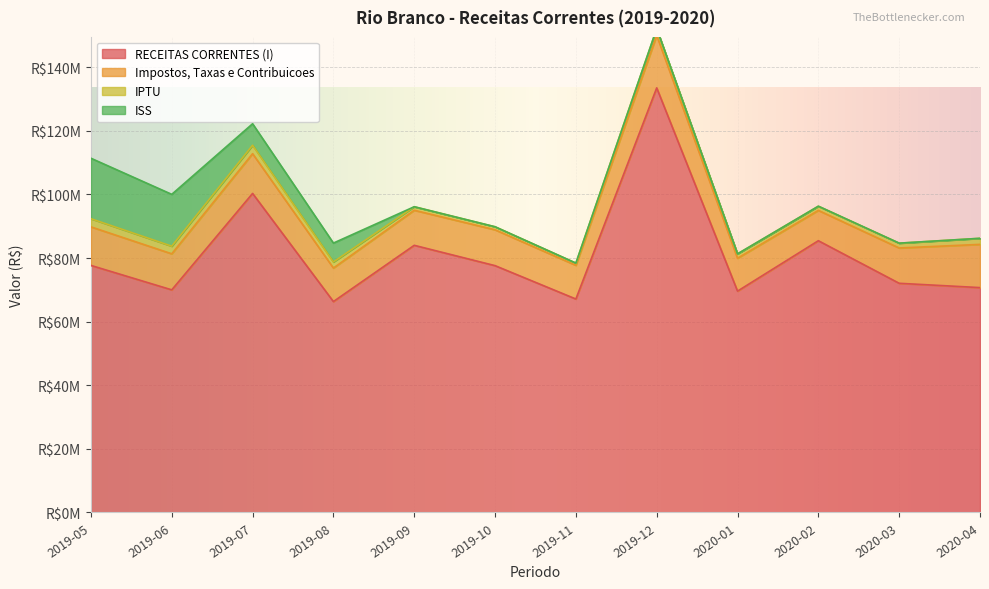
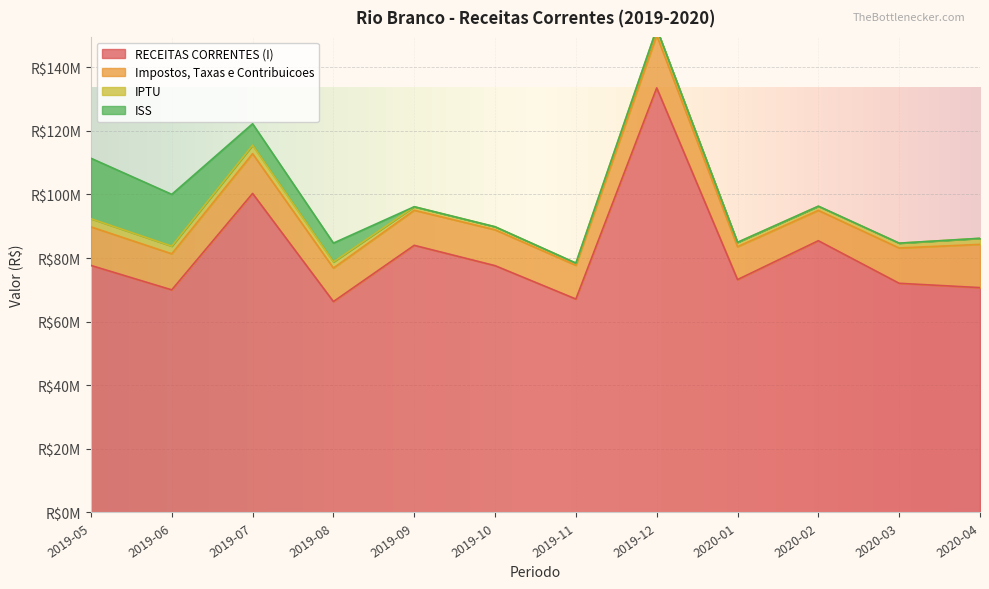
RECEITAS CORRENTES (I), 2020-01: R$70000000 -> R$73000000
